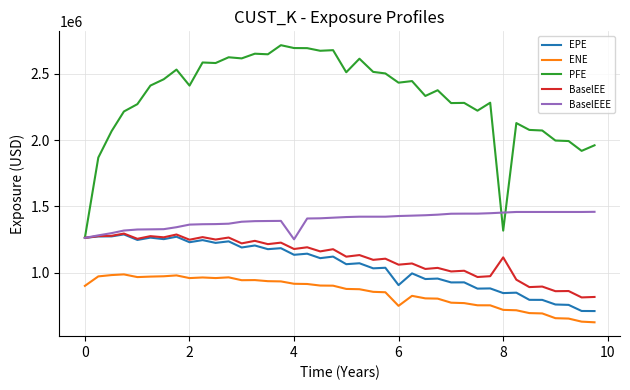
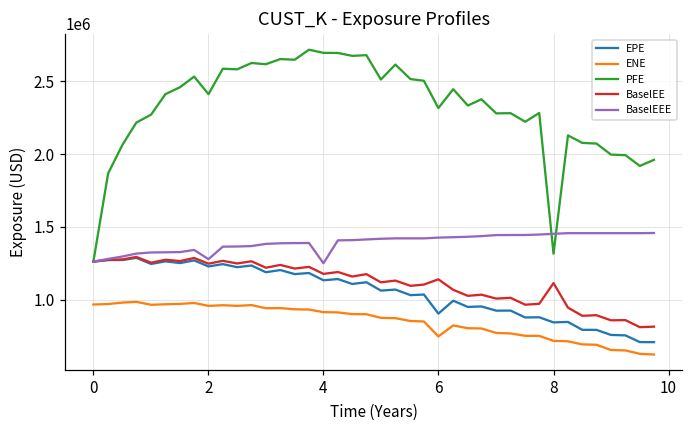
ENE, 0: 900000 -> 970000
BaselEEE, 2: 1360000 -> 1280000
PFE, 6: 2430000 -> 2320000
BaselEE, 6: 1060000 -> 1140000
